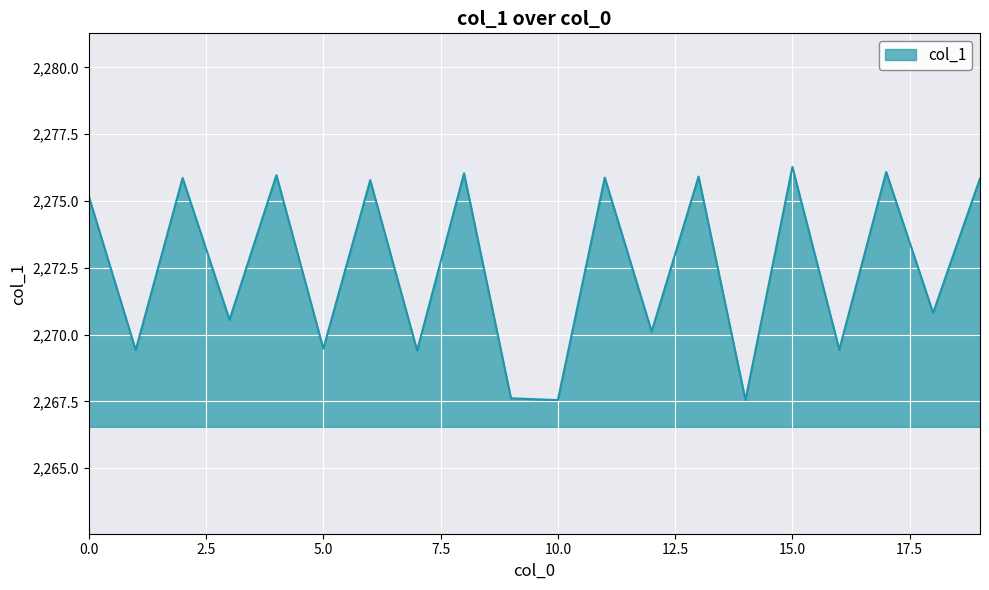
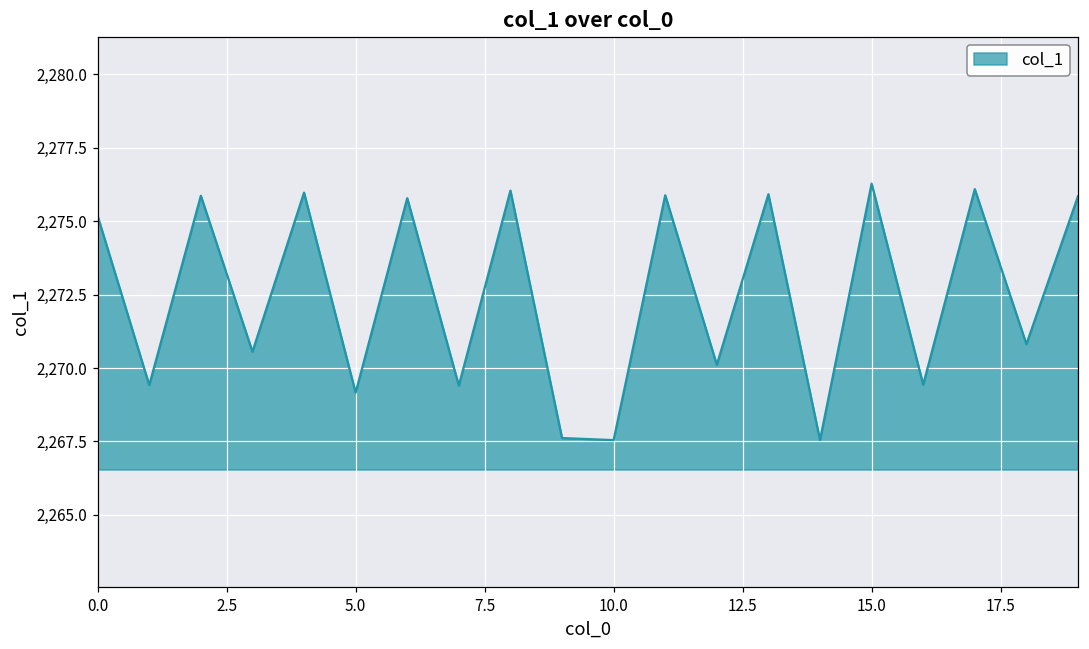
5.0: 2,269.5 -> 2,269.2
